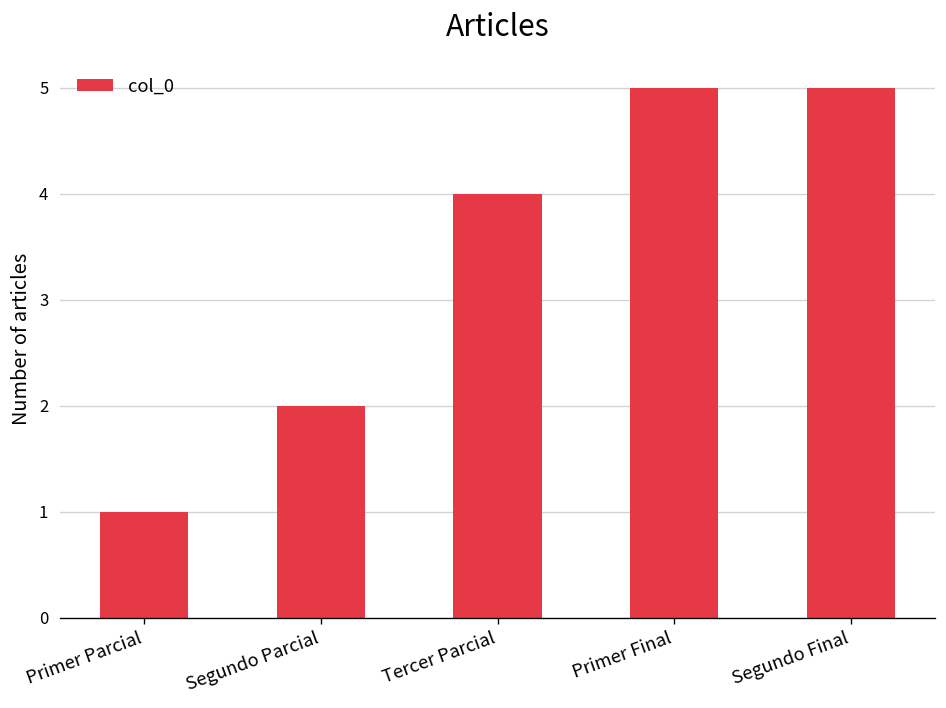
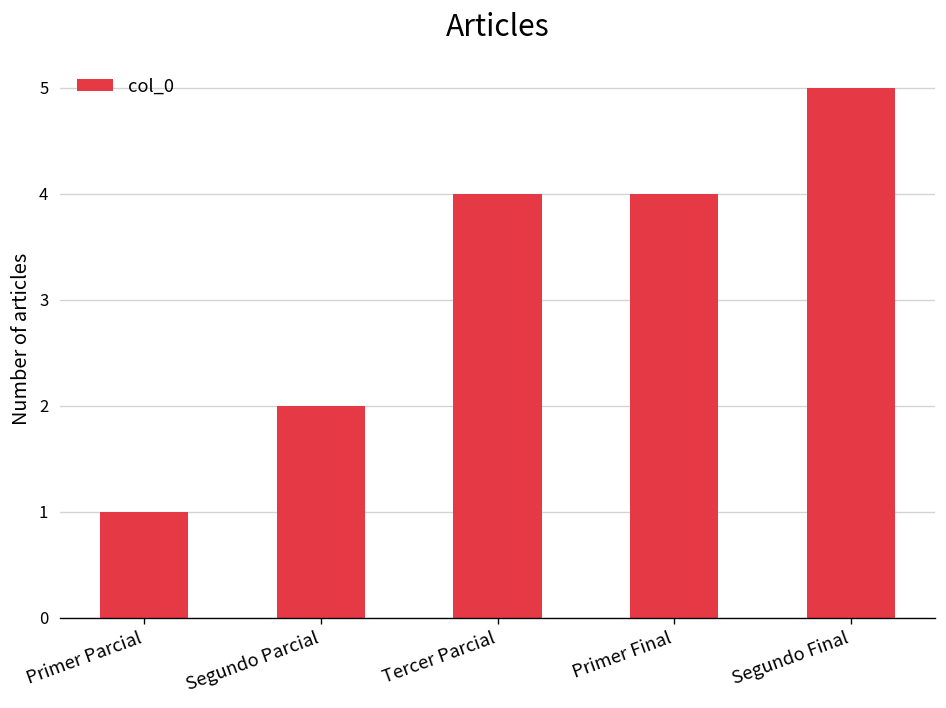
Primer Final: 5 -> 4
